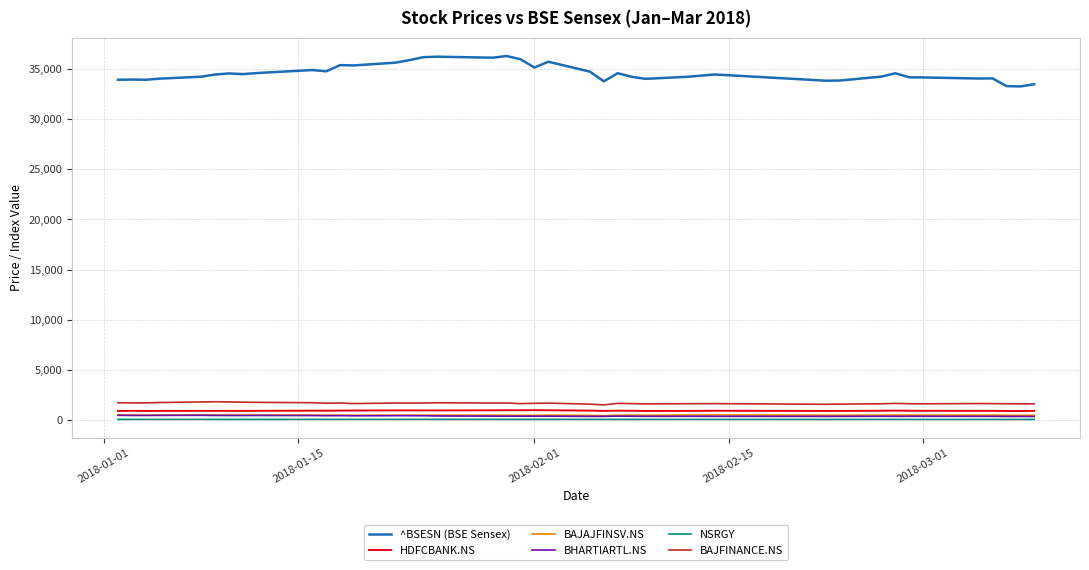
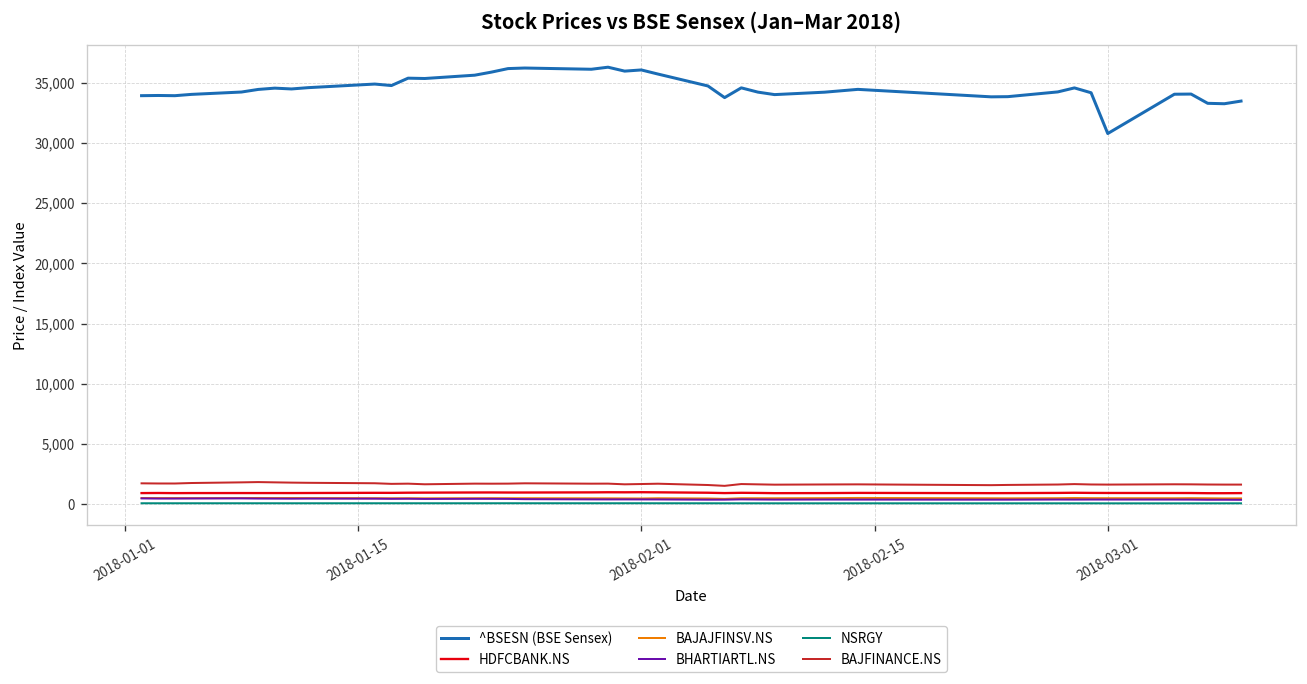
^BSESN (BSE Sensex), 2018-02-01: 35,100 -> 36,000
^BSESN (BSE Sensex), 2018-03-01: 34,100 -> 30,800
